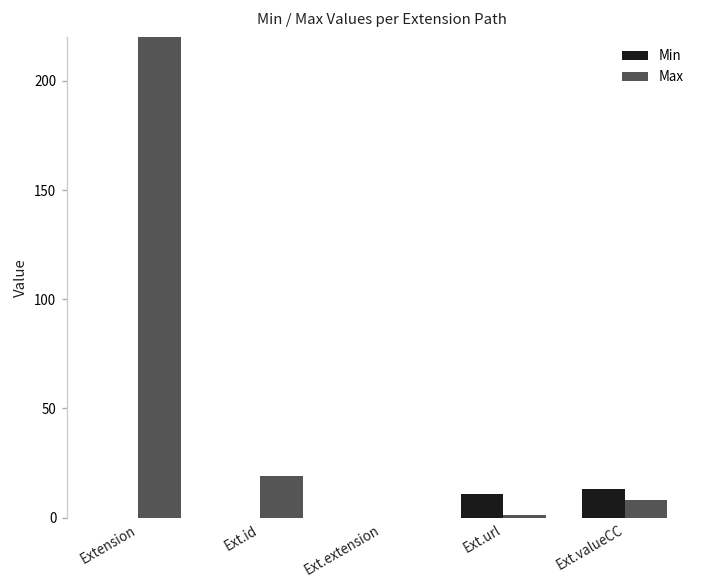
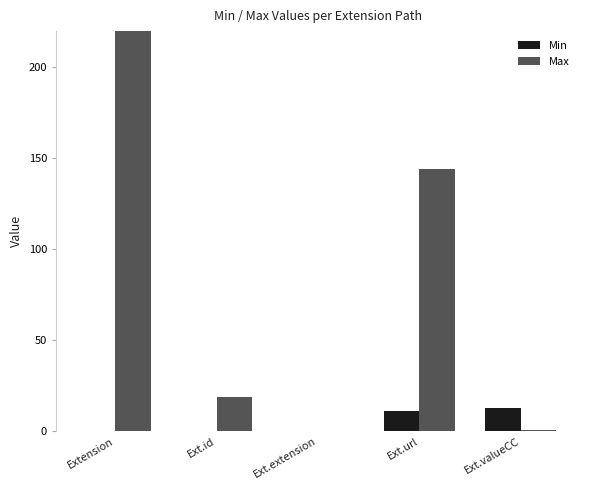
Max, Ext.url: 1 -> 144
Max, Ext.valueCC: 8 -> 1
